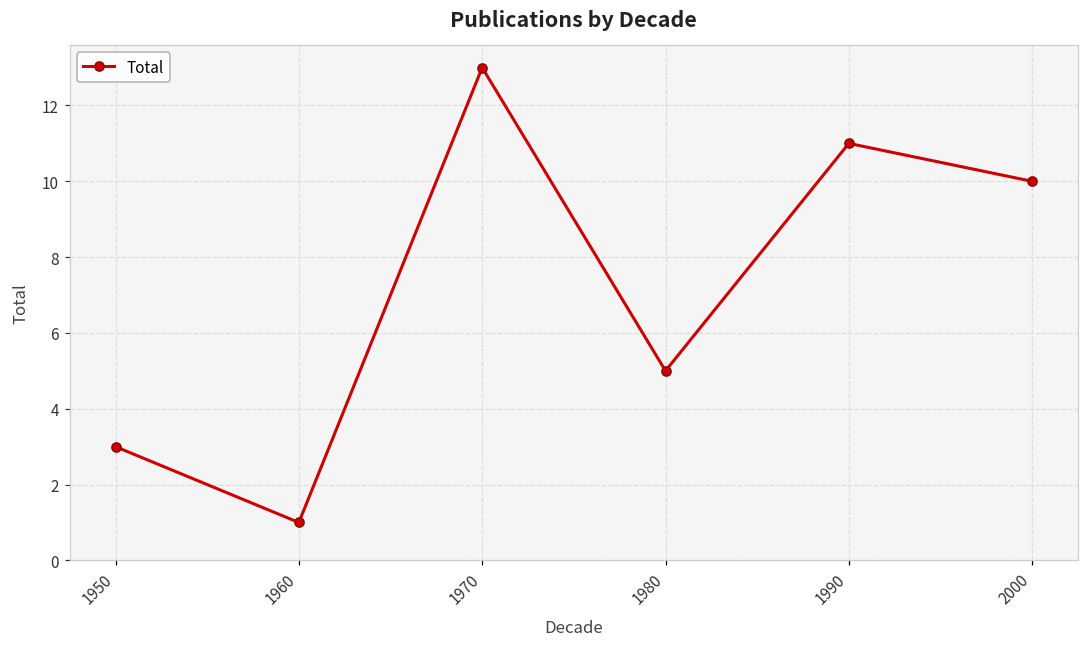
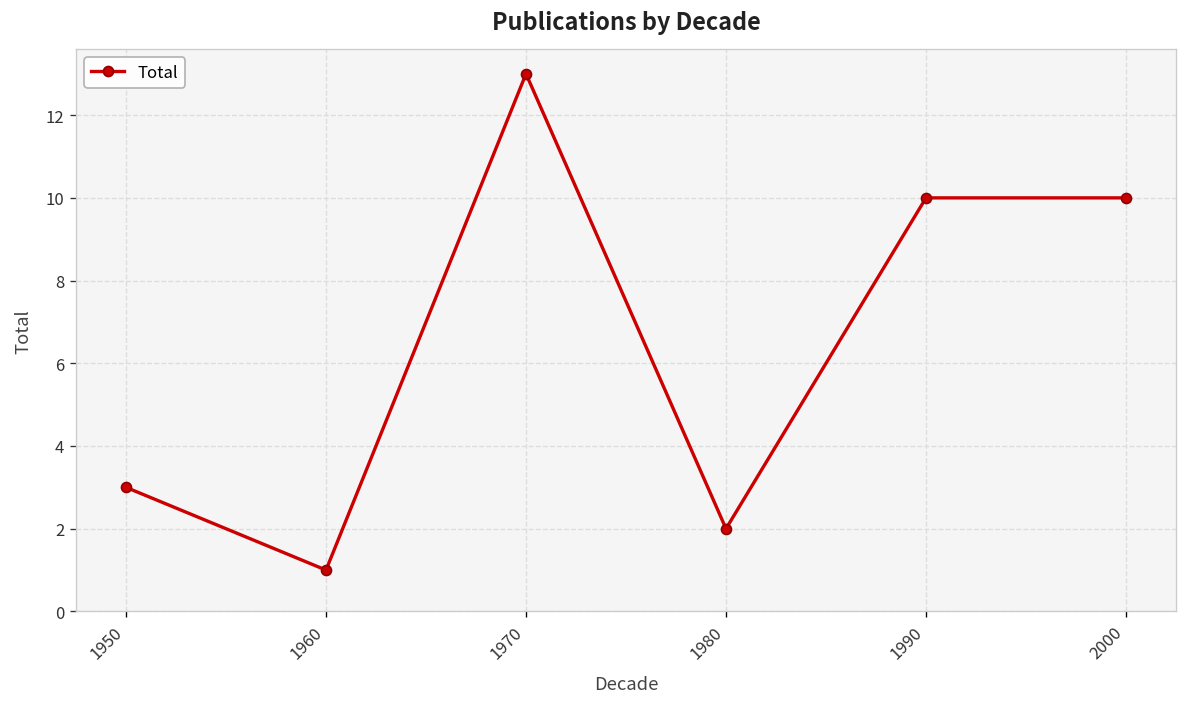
1980: 5 -> 2
1990: 11 -> 10
